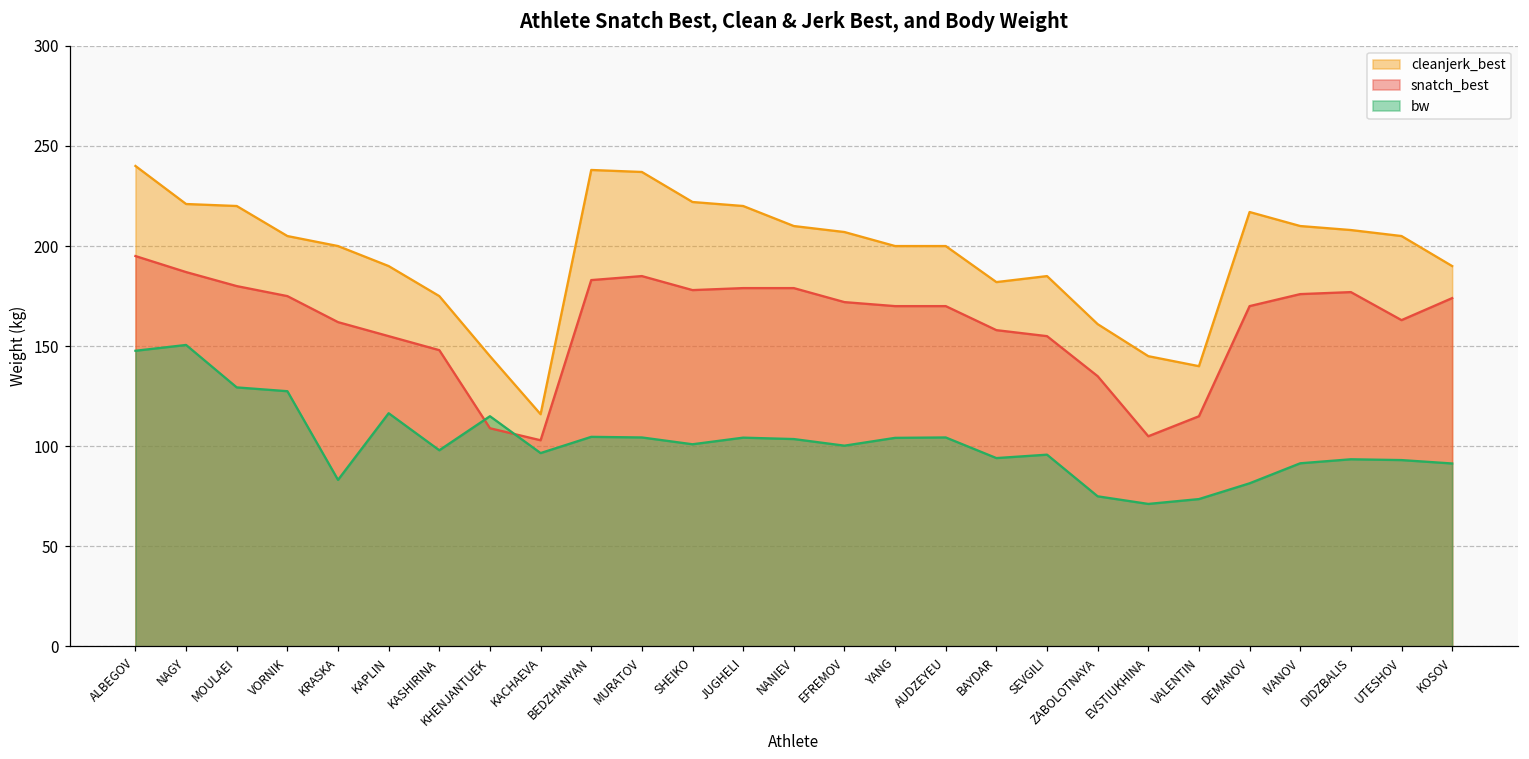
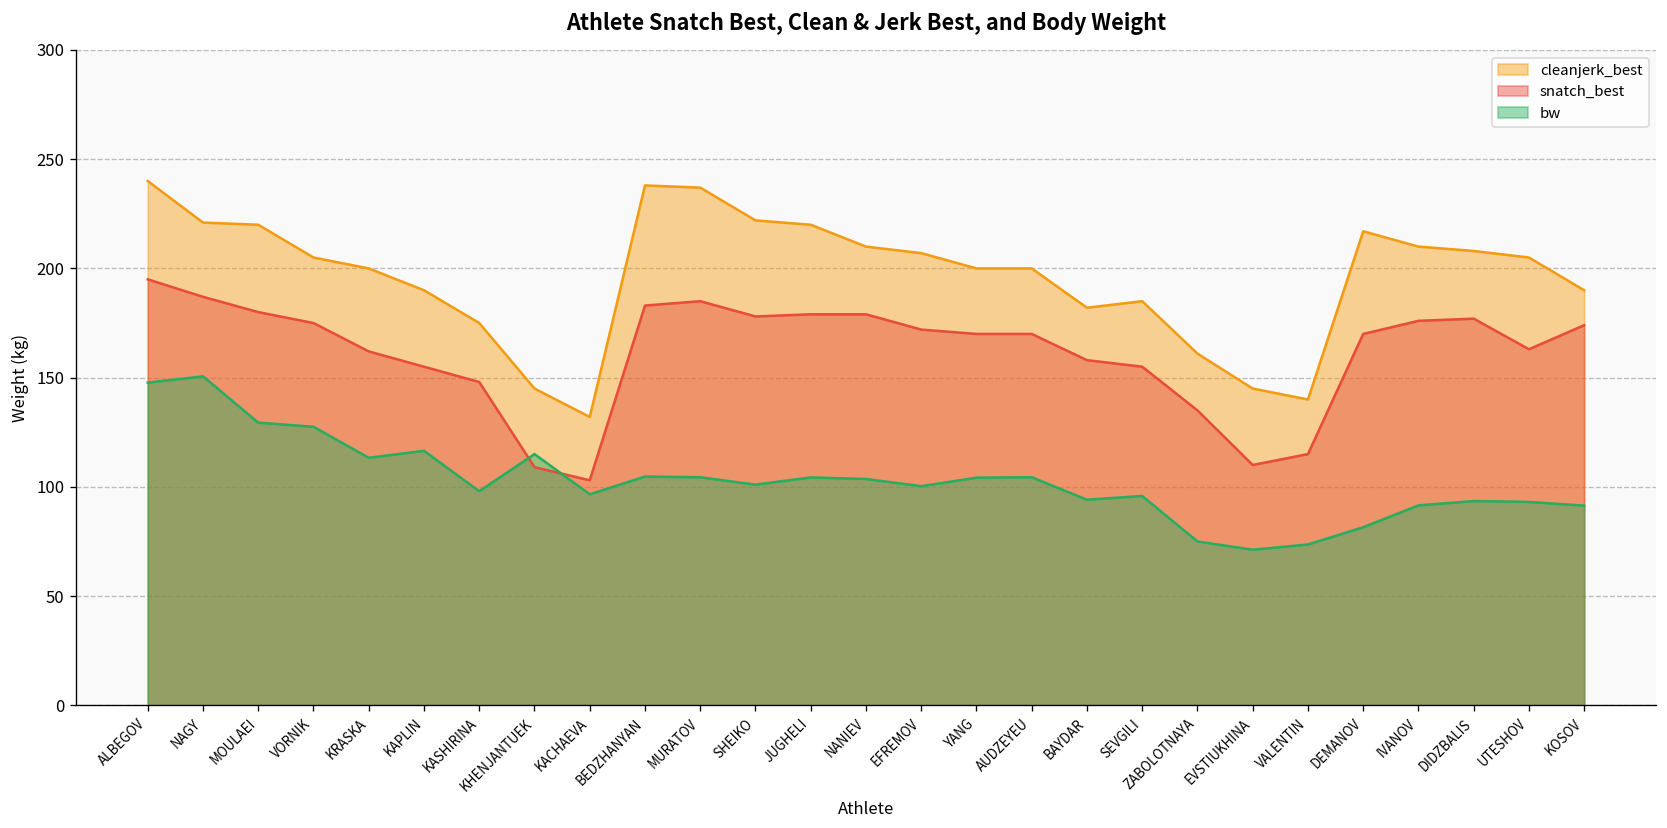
bw, KRASKA: 83 -> 113
cleanjerk_best, KACHAEVA: 116 -> 132
snatch_best, EVSTIUKHINA: 105 -> 110
